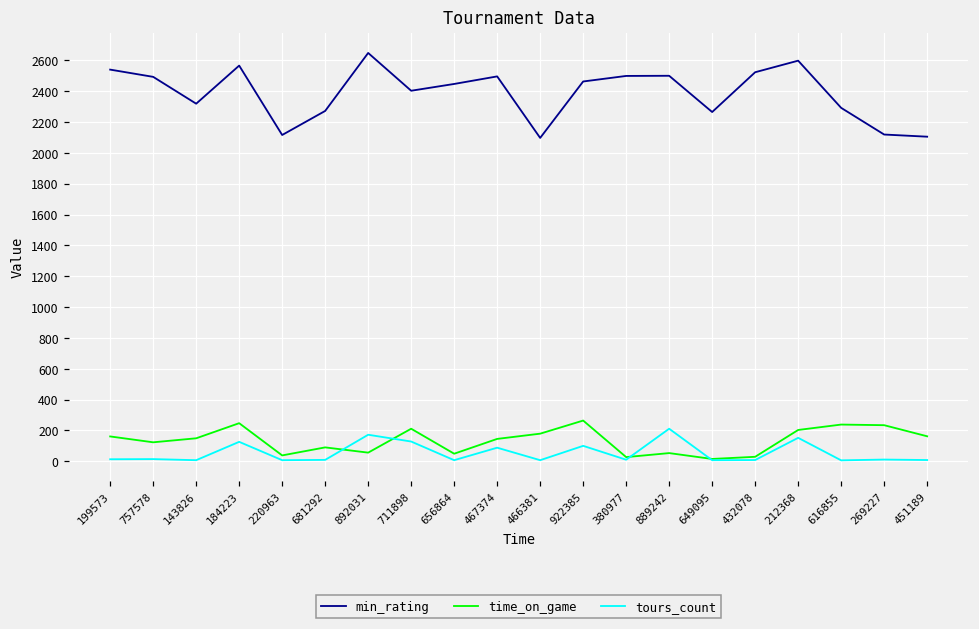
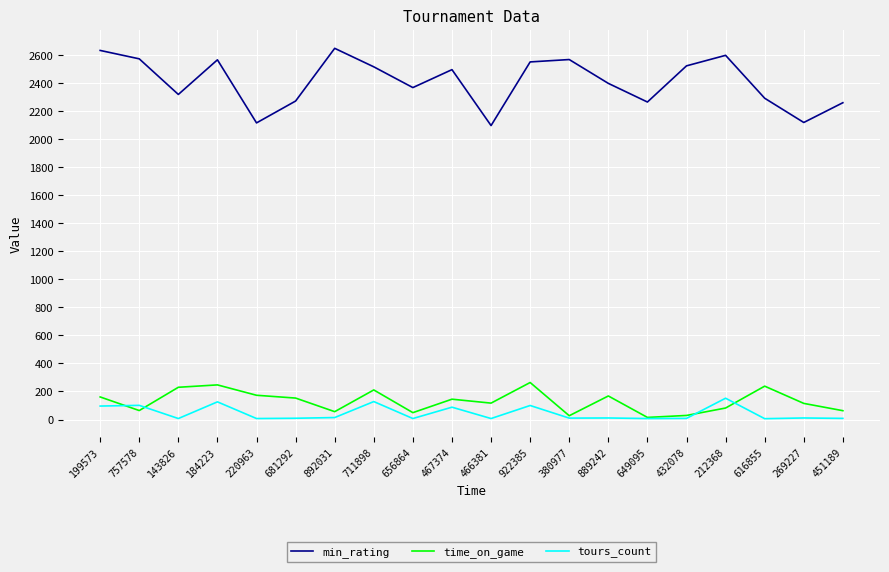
min_rating, 199573: 2540 -> 2630
tours_count, 199573: 10 -> 100
min_rating, 757578: 2490 -> 2570
time_on_game, 757578: 120 -> 60
tours_count, 757578: 10 -> 100
time_on_game, 143826: 150 -> 230
time_on_game, 220963: 40 -> 170
time_on_game, 681292: 90 -> 150
tours_count, 892031: 170 -> 10
min_rating, 711898: 2400 -> 2520
min_rating, 656864: 2450 -> 2370
time_on_game, 466381: 180 -> 120
min_rating, 922385: 2460 -> 2550
min_rating, 380977: 2500 -> 2570
min_rating, 889242: 2500 -> 2400
time_on_game, 889242: 50 -> 170
tours_count, 889242: 210 -> 10
time_on_game, 212368: 200 -> 80
time_on_game, 269227: 230 -> 120
min_rating, 451189: 2110 -> 2260
time_on_game, 451189: 160 -> 60
